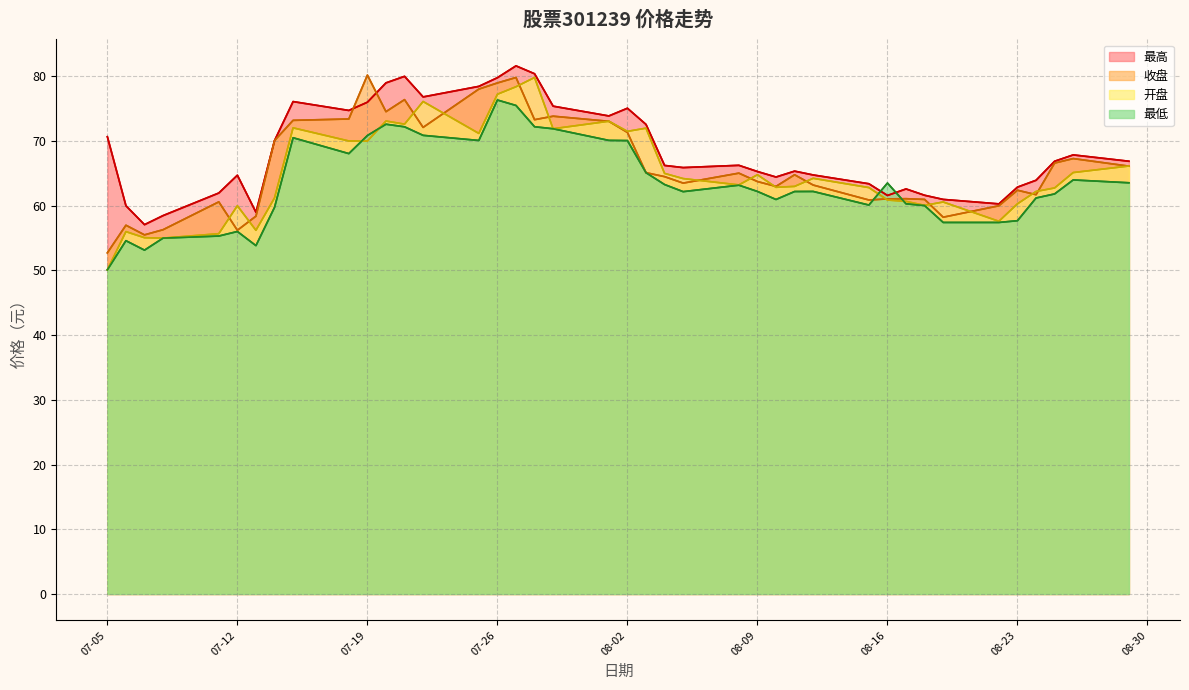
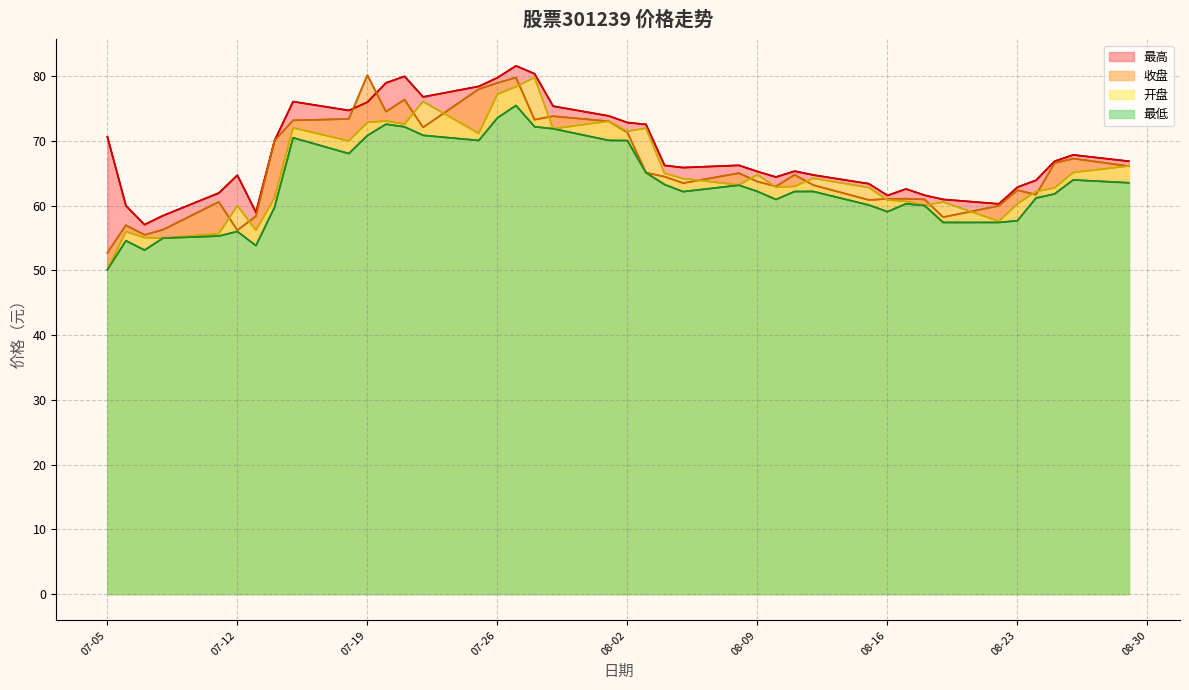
开盘, 07-19: 70 -> 73
最低, 07-26: 76 -> 74
最高, 08-02: 75 -> 73
最低, 08-16: 64 -> 59
